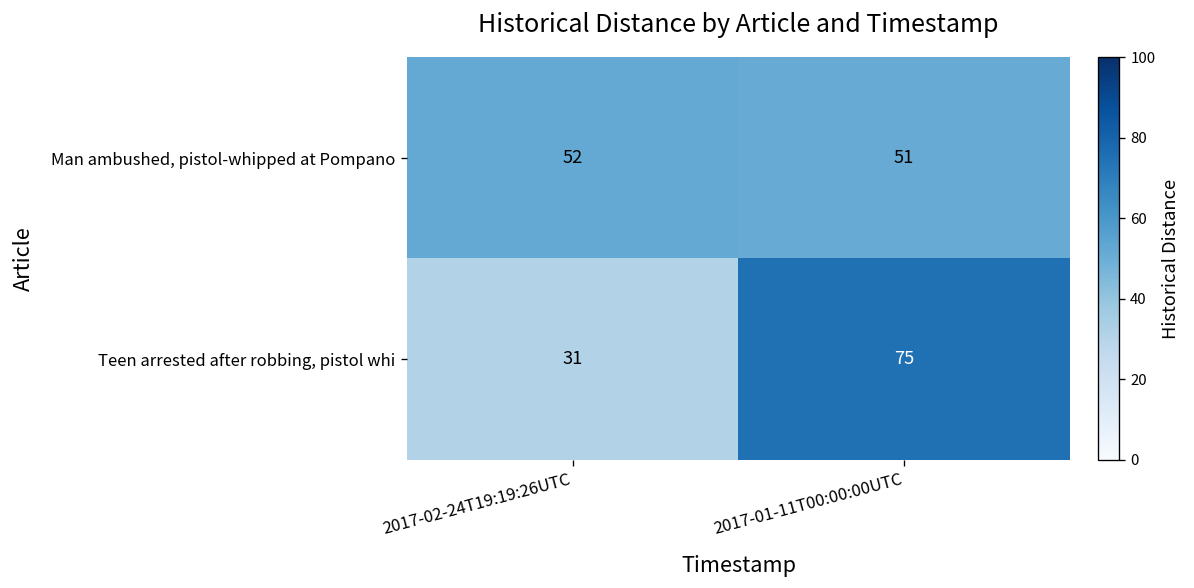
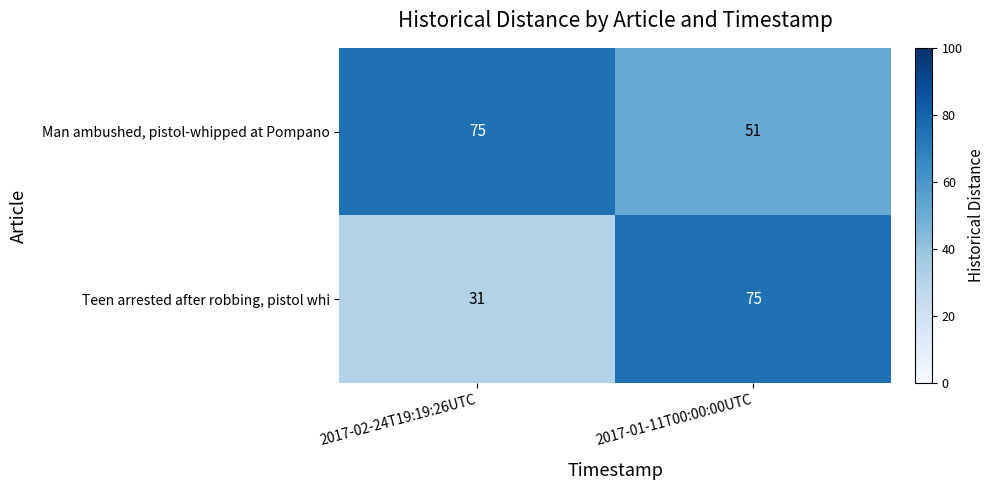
Man ambushed, pistol-whipped at Pompano, 2017-02-24T19:19:26UTC: 52 -> 75
